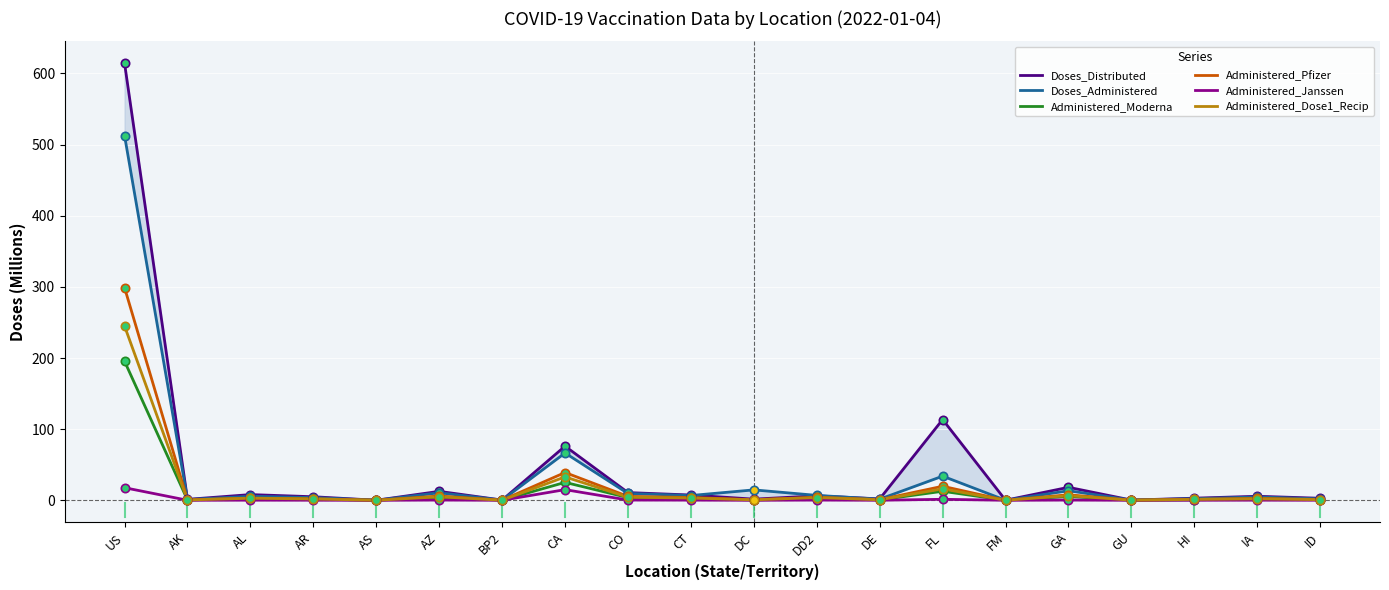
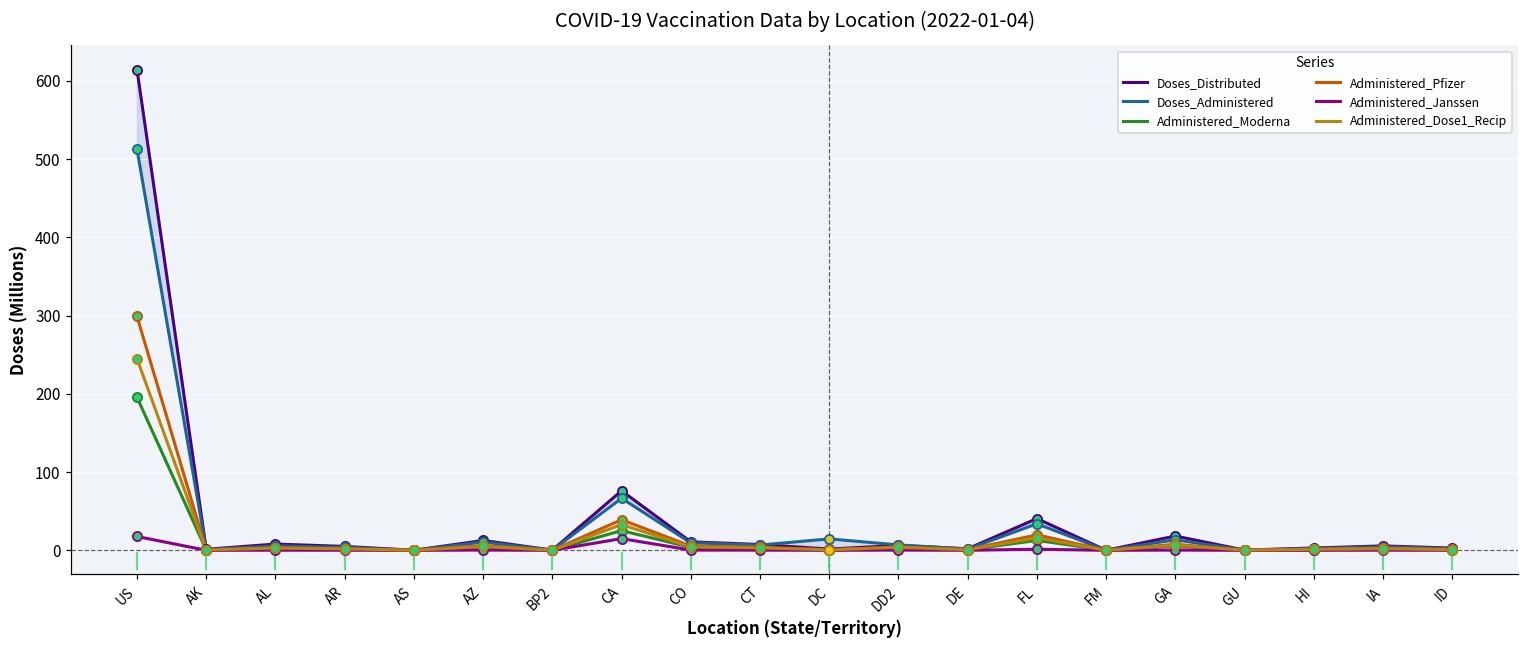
Doses_Distributed, FL: 110 -> 40
